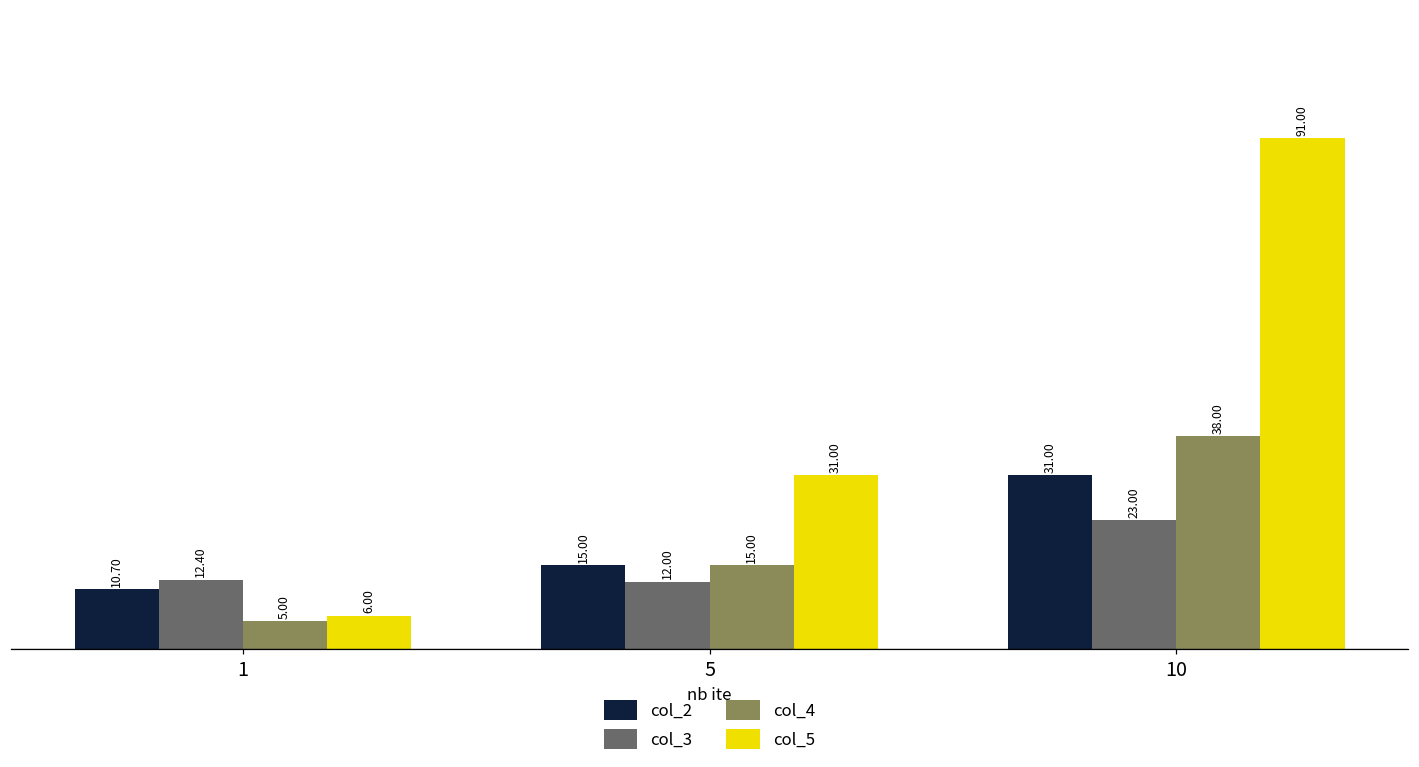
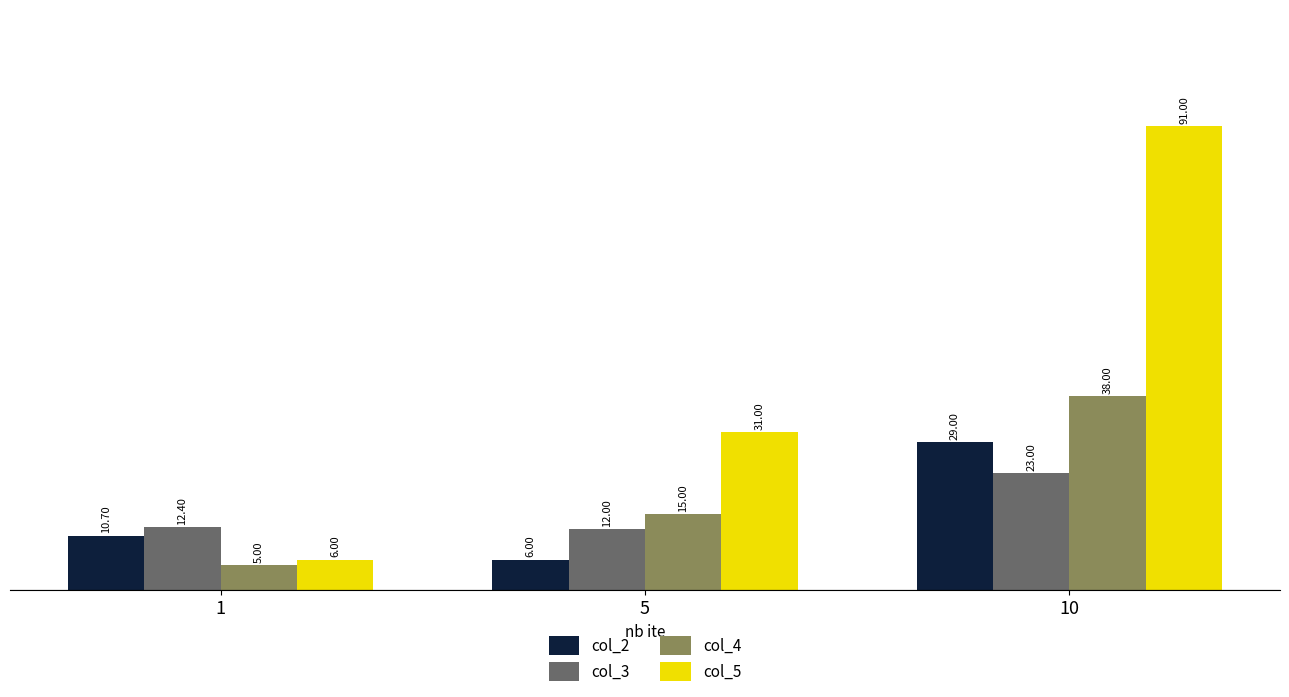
col_2, 5: 15.00 -> 6.00
col_2, 10: 31.00 -> 29.00
